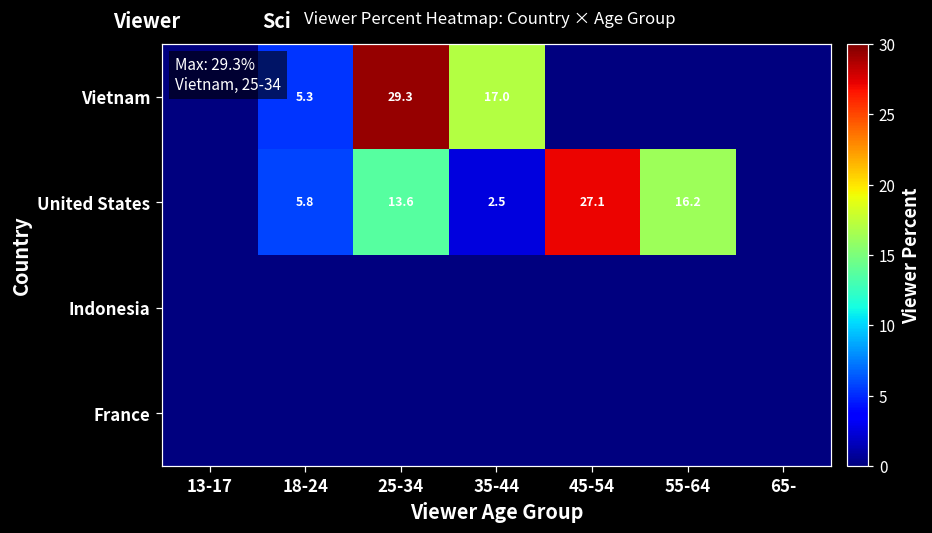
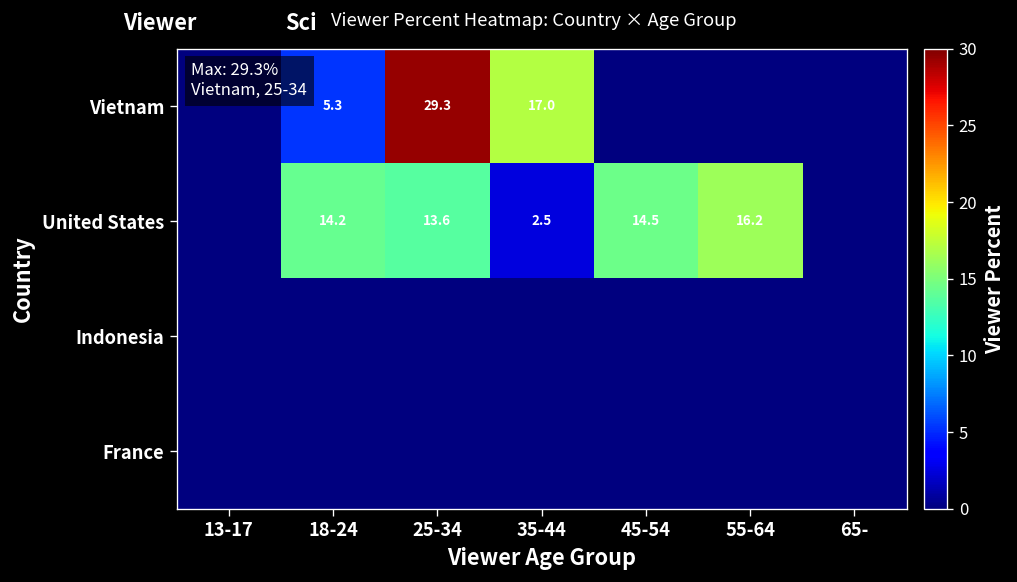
United States, 18-24: 5.8 -> 14.2
United States, 45-54: 27.1 -> 14.5
